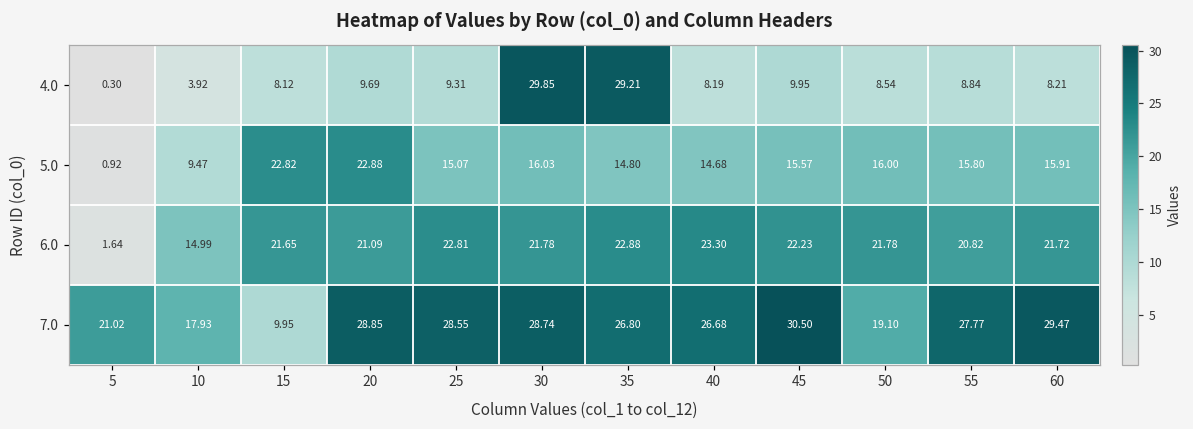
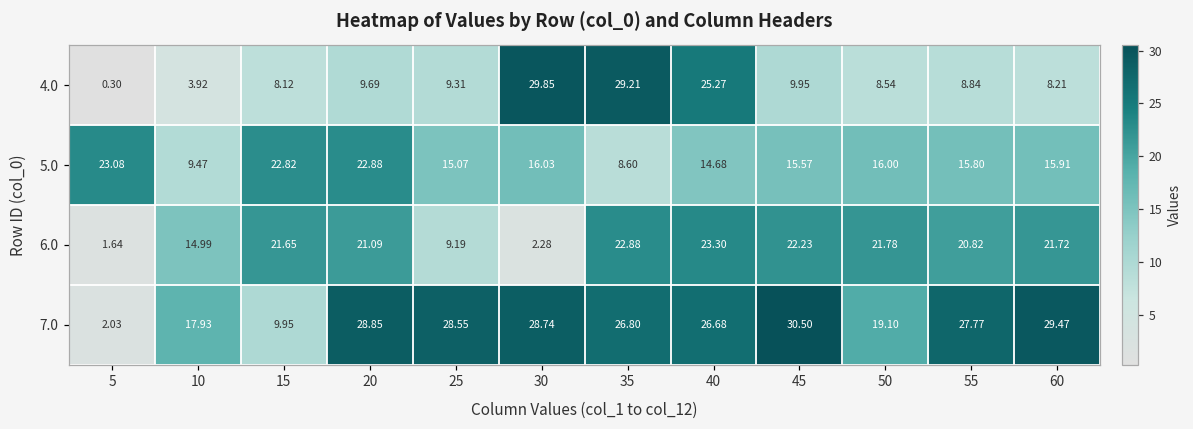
4.0, 40: 8.19 -> 25.27
5.0, 5: 0.92 -> 23.08
5.0, 35: 14.80 -> 8.60
6.0, 25: 22.81 -> 9.19
6.0, 30: 21.78 -> 2.28
7.0, 5: 21.02 -> 2.03
